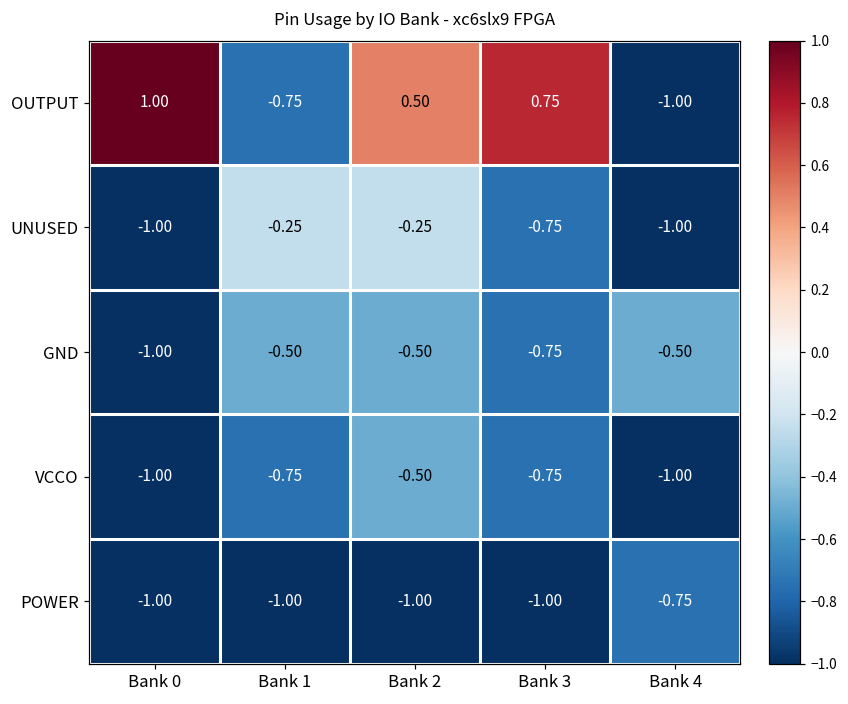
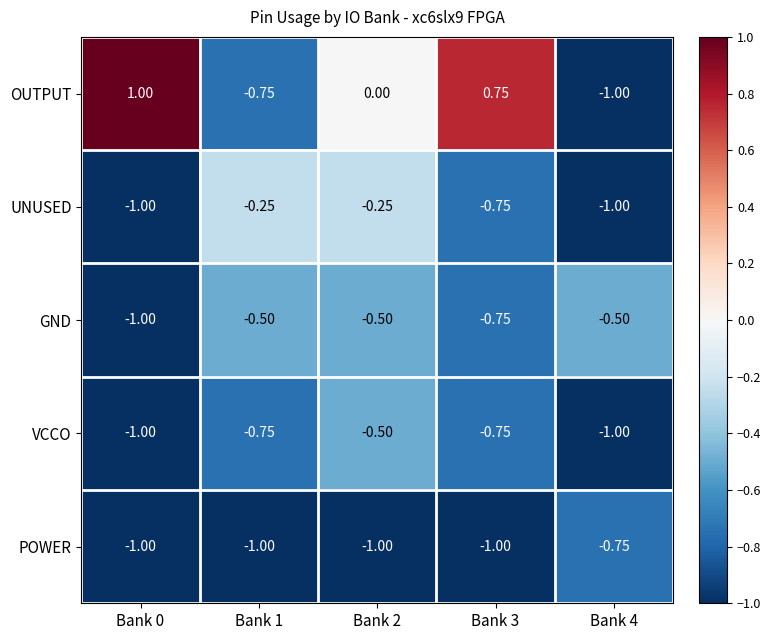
OUTPUT, Bank 2: 0.50 -> 0.00
